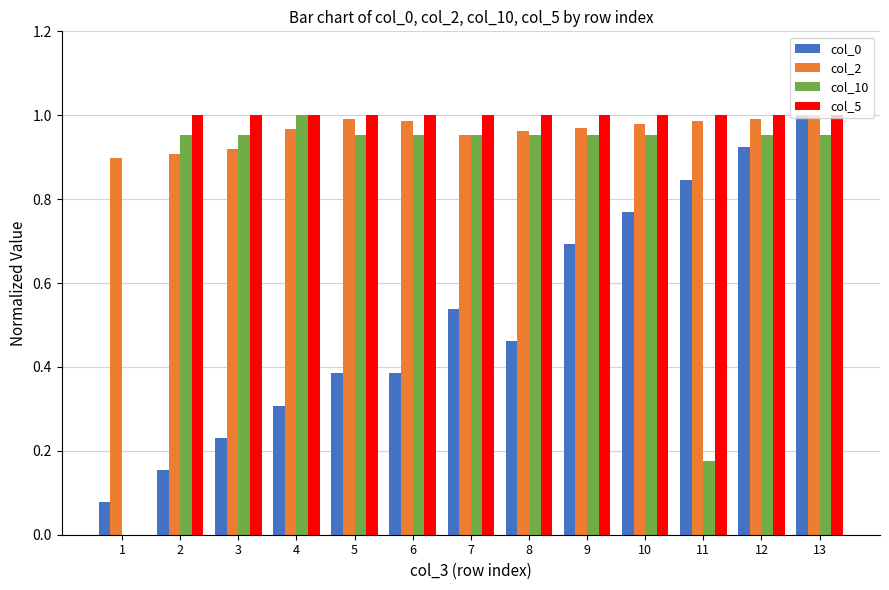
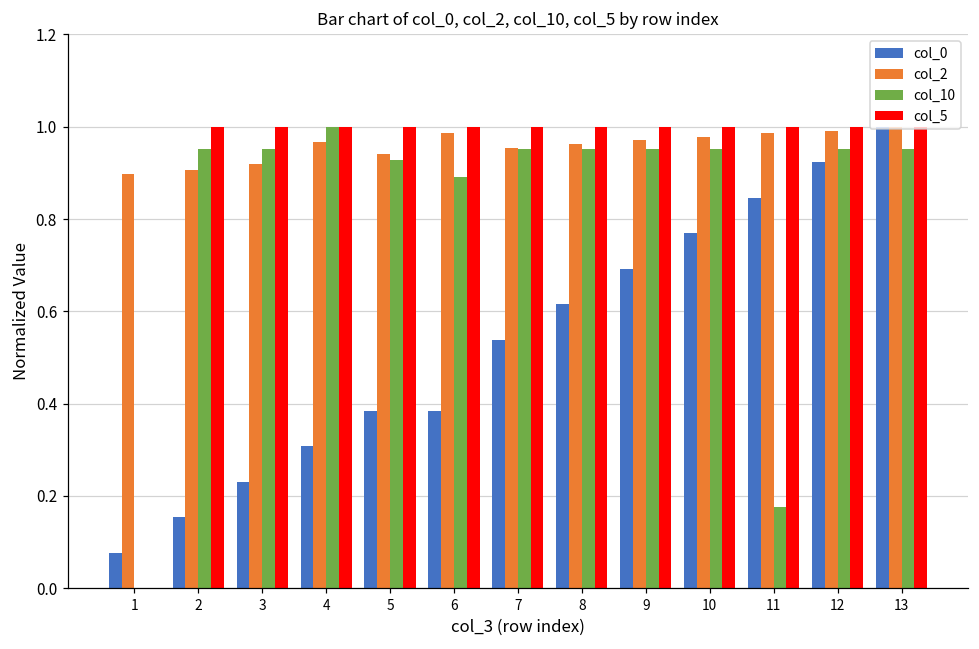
col_2, 5: 0.99 -> 0.94
col_10, 5: 0.95 -> 0.93
col_10, 6: 0.95 -> 0.89
col_0, 8: 0.46 -> 0.62
